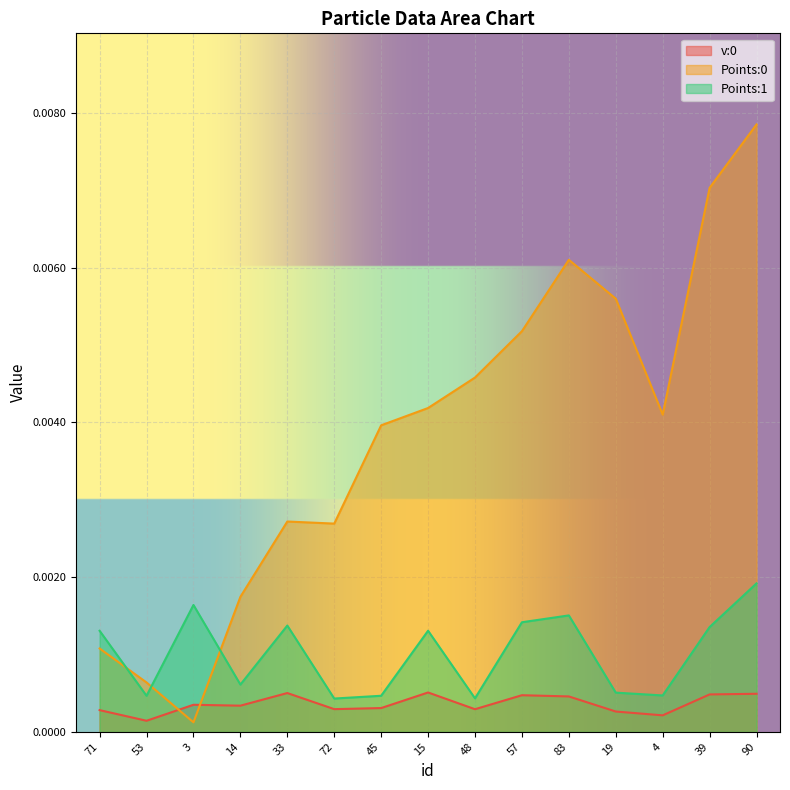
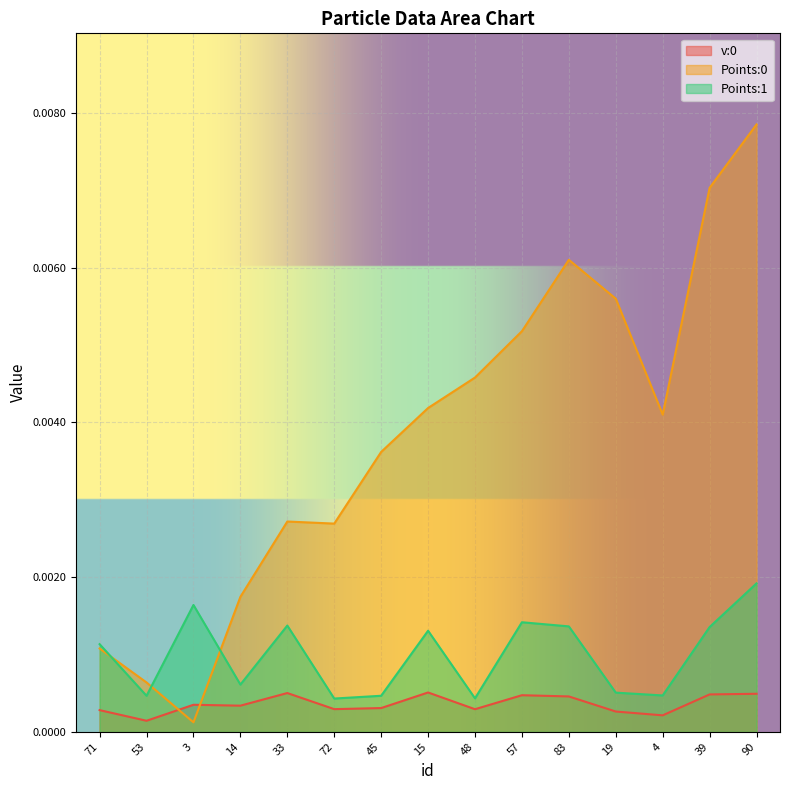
Points:1, 71: 0.0013 -> 0.0011
Points:0, 45: 0.0040 -> 0.0036
Points:1, 83: 0.0015 -> 0.0014
